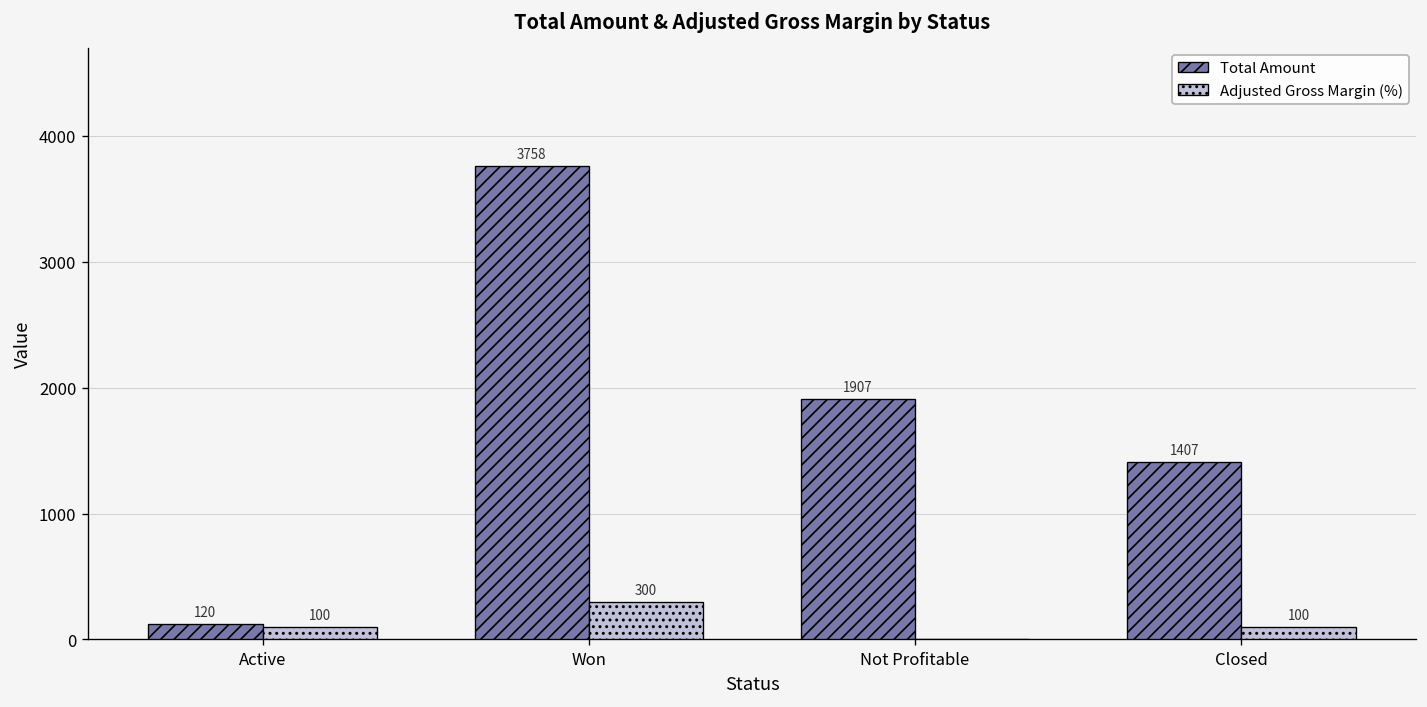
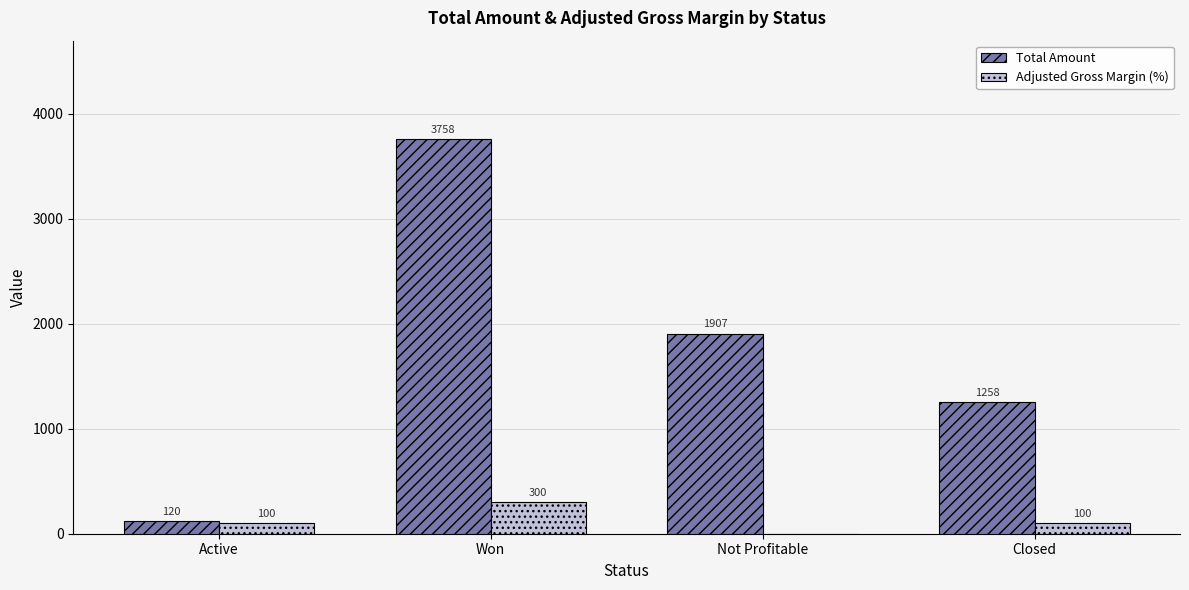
Total Amount, Closed: 1407 -> 1258
